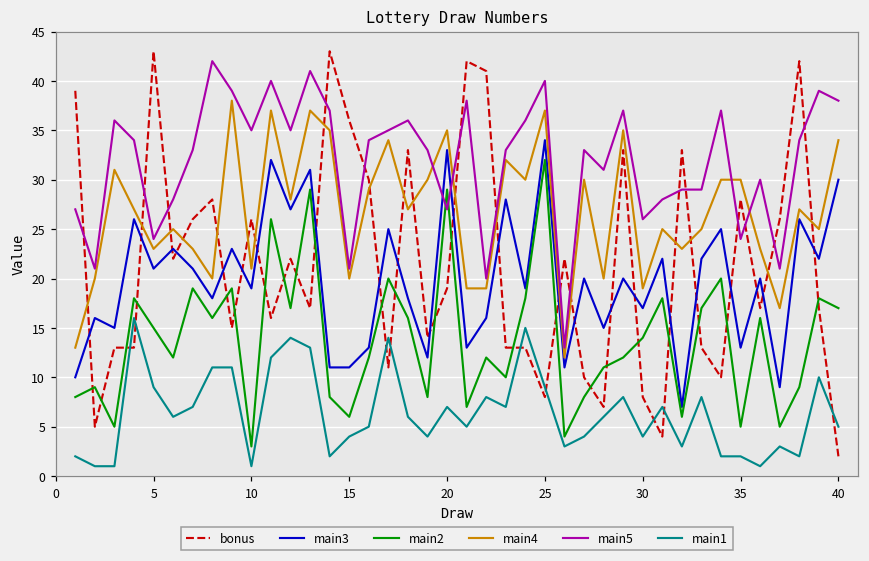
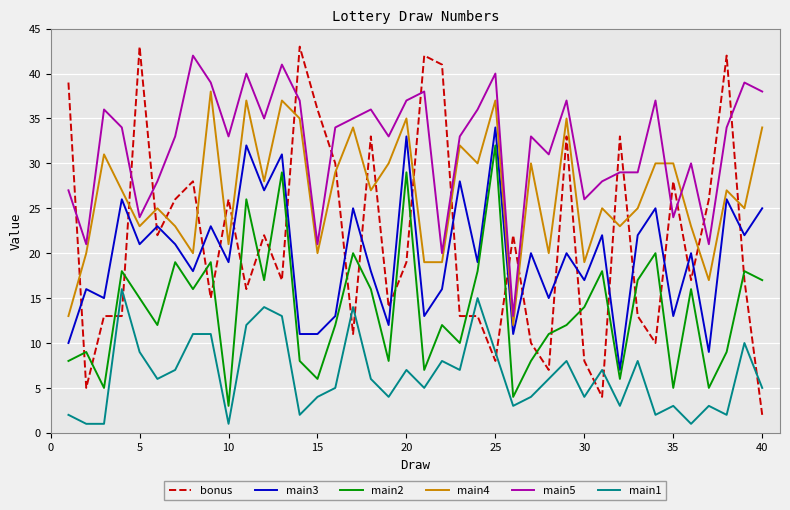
main5, 10: 35 -> 33
main5, 20: 27 -> 37
main1, 35: 2 -> 3
main3, 40: 30 -> 25
